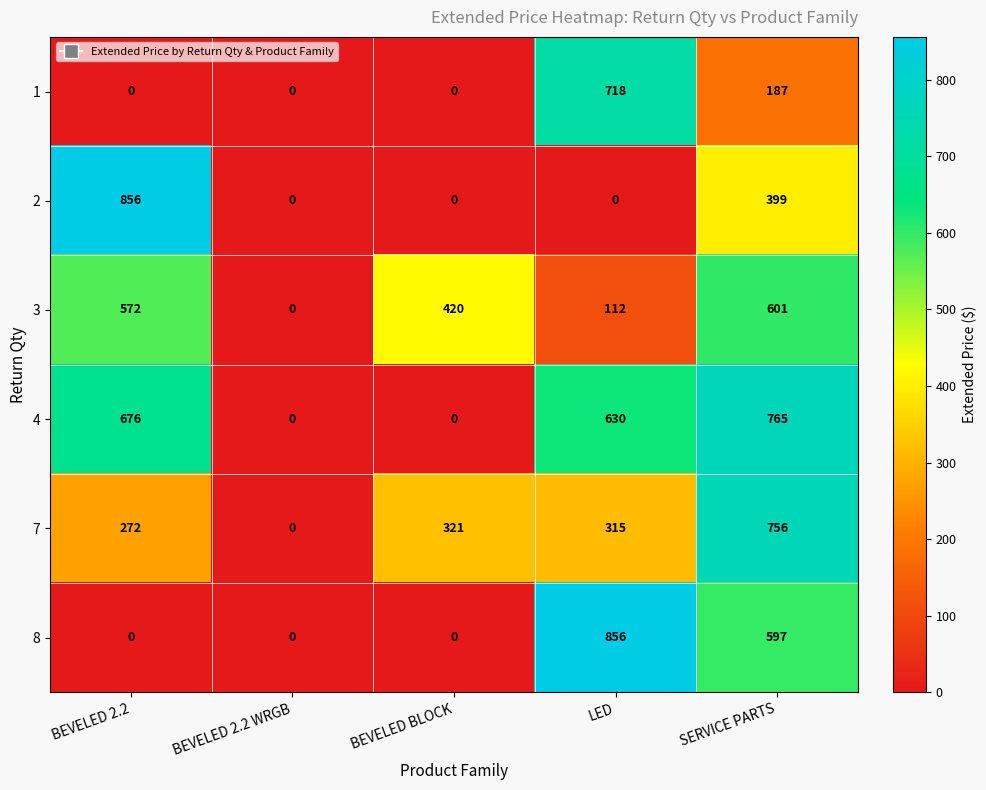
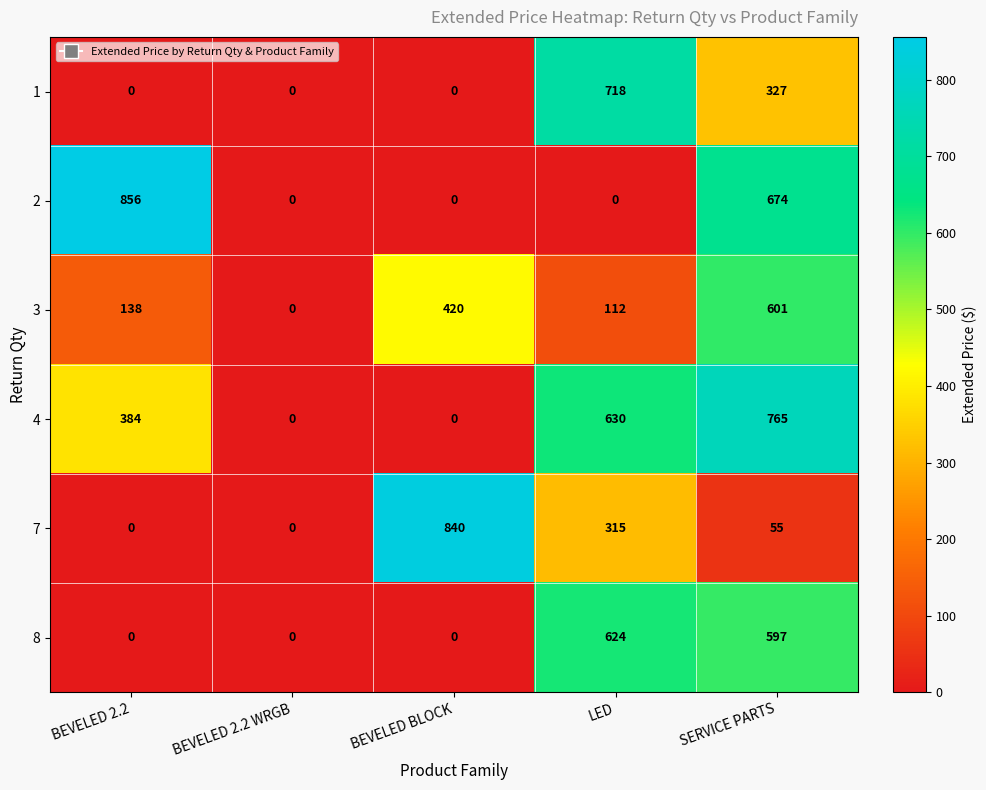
1, SERVICE PARTS: 187 -> 327
2, SERVICE PARTS: 399 -> 674
3, BEVELED 2.2: 572 -> 138
4, BEVELED 2.2: 676 -> 384
7, BEVELED 2.2: 272 -> 0
7, BEVELED BLOCK: 321 -> 840
7, SERVICE PARTS: 756 -> 55
8, LED: 856 -> 624
